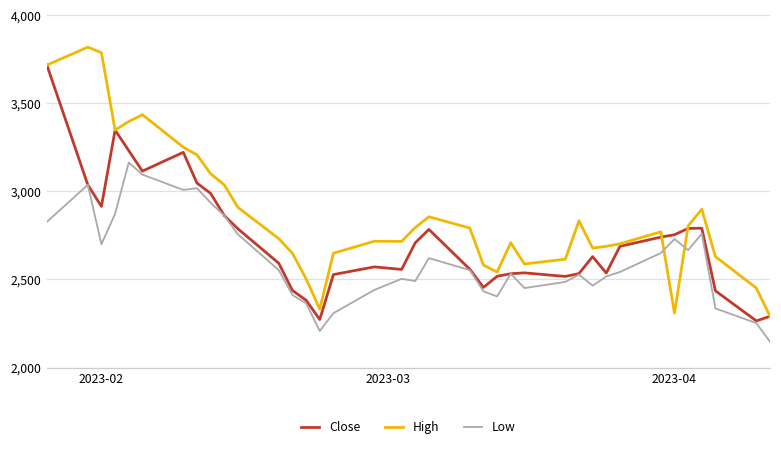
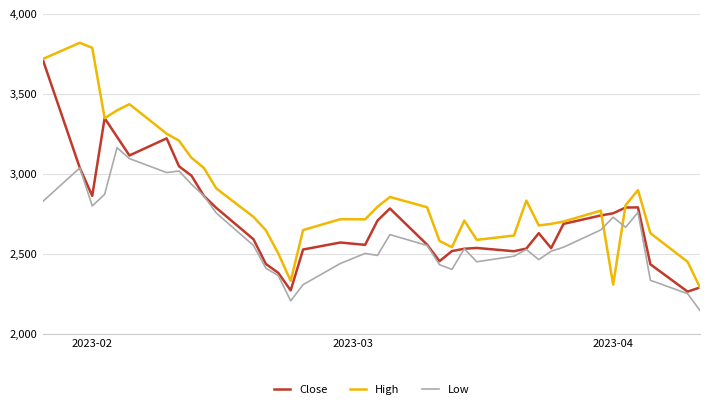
Close, 2023-02: 2,910 -> 2,860
Low, 2023-02: 2,700 -> 2,800
